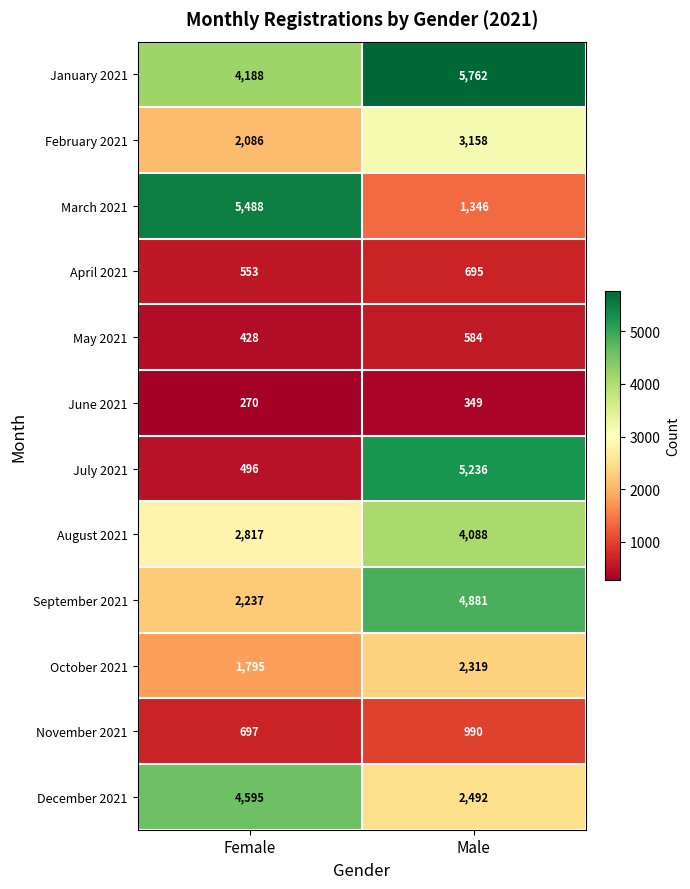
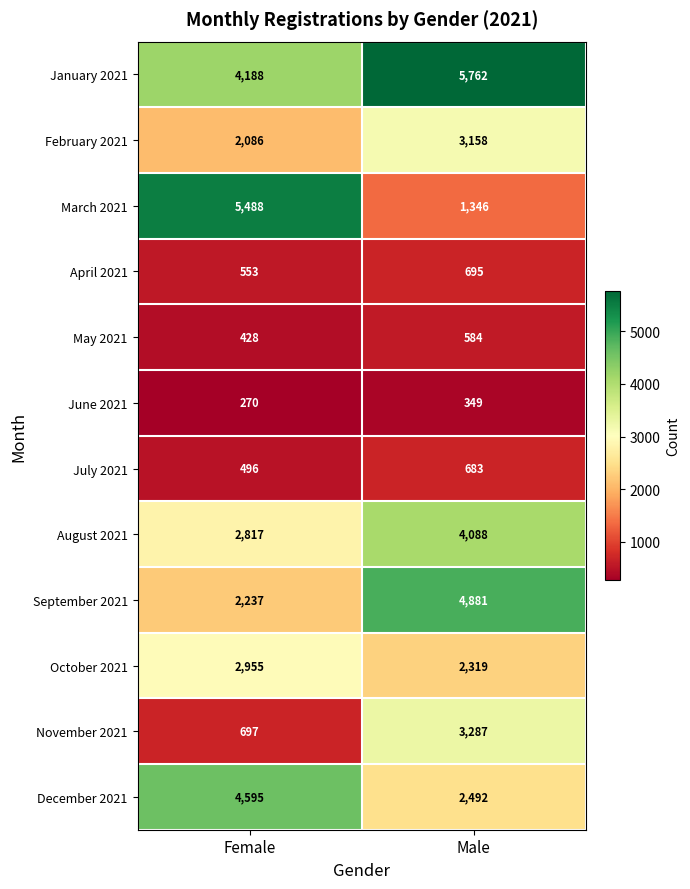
July 2021, Male: 5,236 -> 683
October 2021, Female: 1,795 -> 2,955
November 2021, Male: 990 -> 3,287
